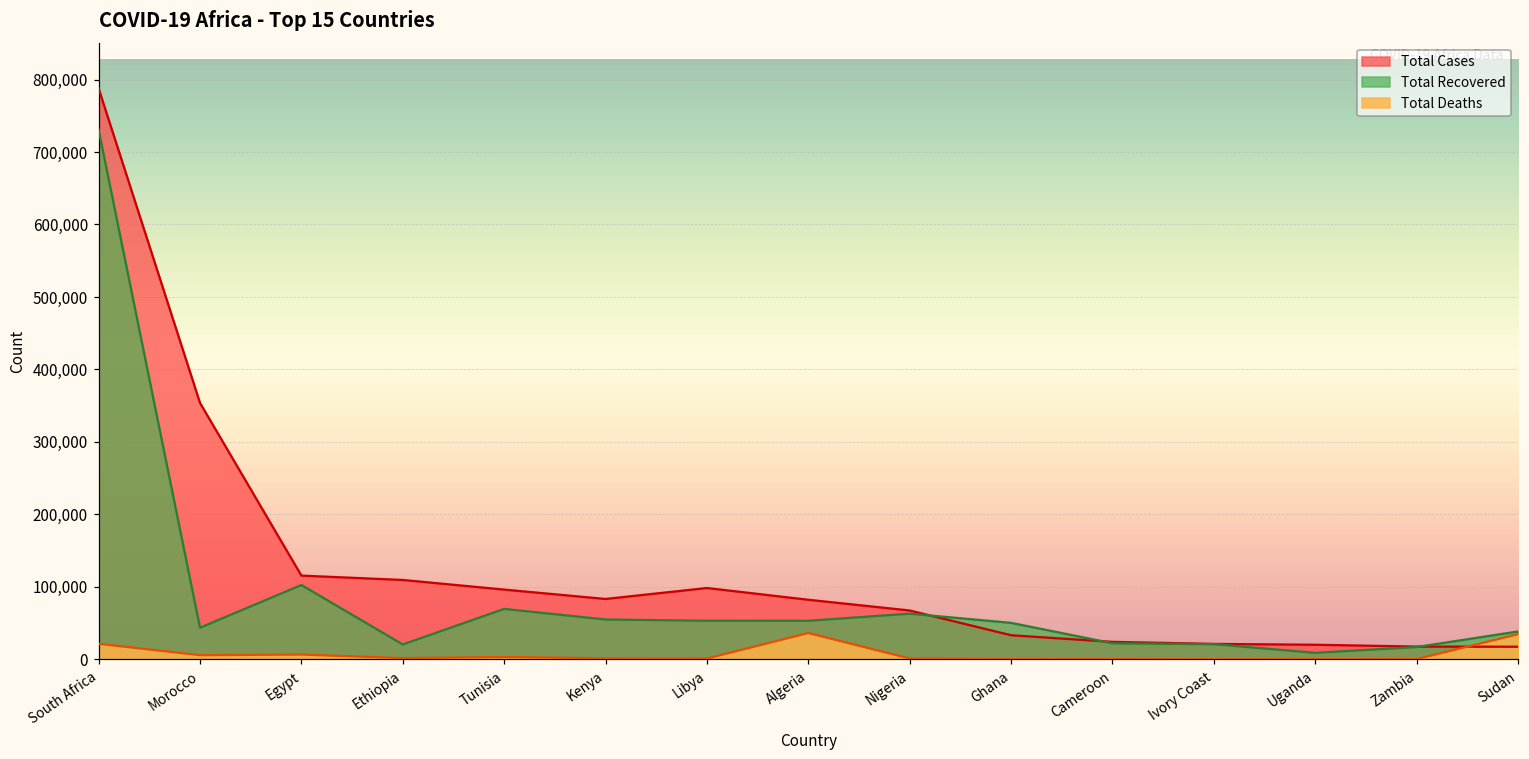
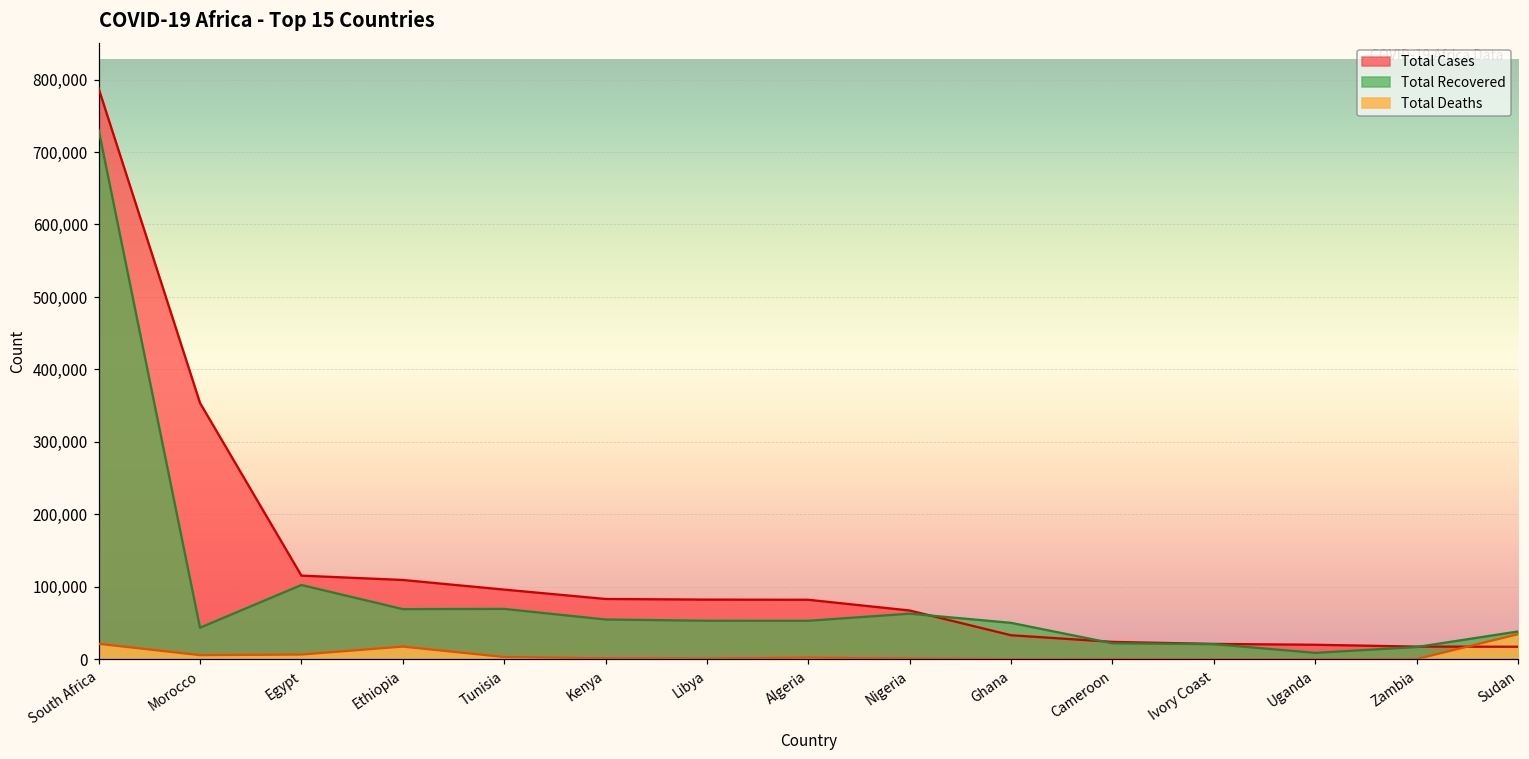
Total Recovered, Ethiopia: 20,000 -> 70,000
Total Deaths, Ethiopia: 0 -> 20,000
Total Cases, Libya: 100,000 -> 80,000
Total Deaths, Algeria: 40,000 -> 0
